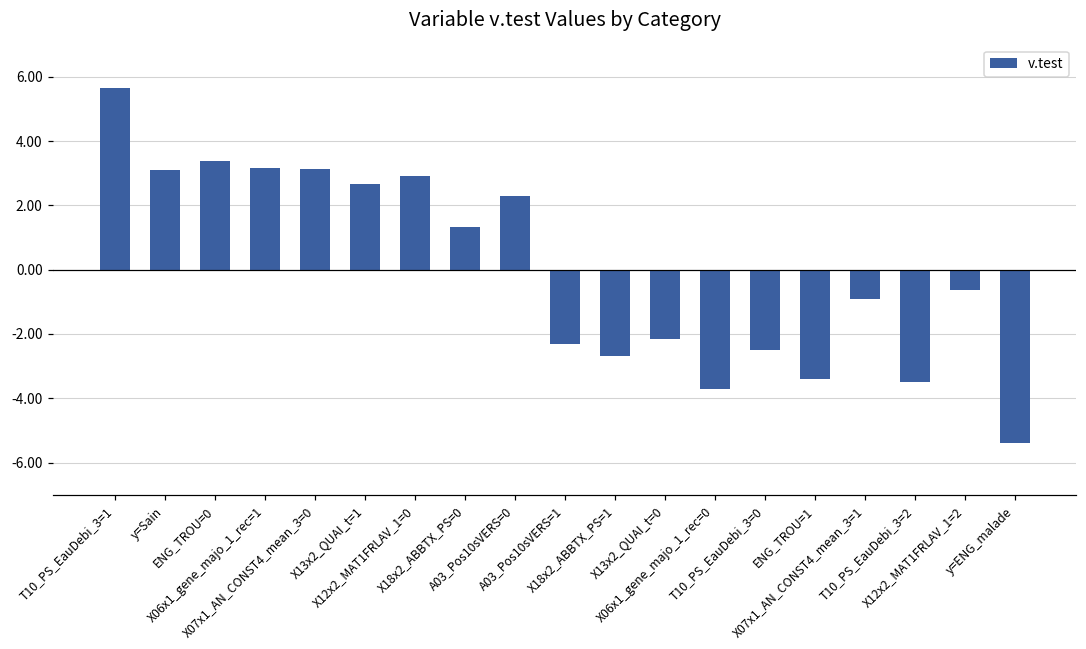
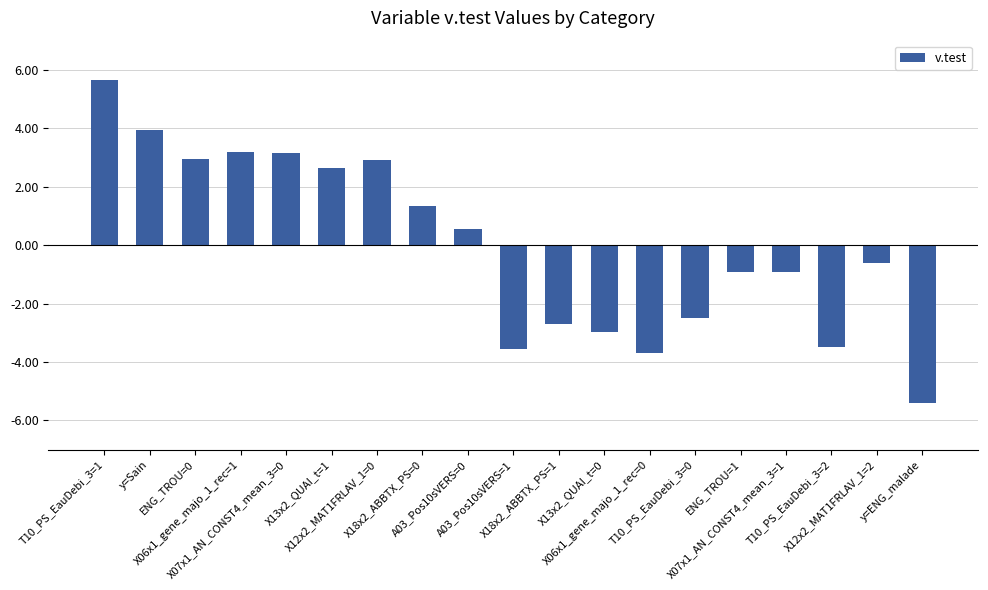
y=Sain: 3.1 -> 4.0
ENG_TROU=0: 3.4 -> 2.9
A03_Pos10sVERS=0: 2.3 -> 0.5
A03_Pos10sVERS=1: -2.3 -> -3.6
X13x2_QUAI_t=0: -2.2 -> -3.0
ENG_TROU=1: -3.4 -> -0.9
